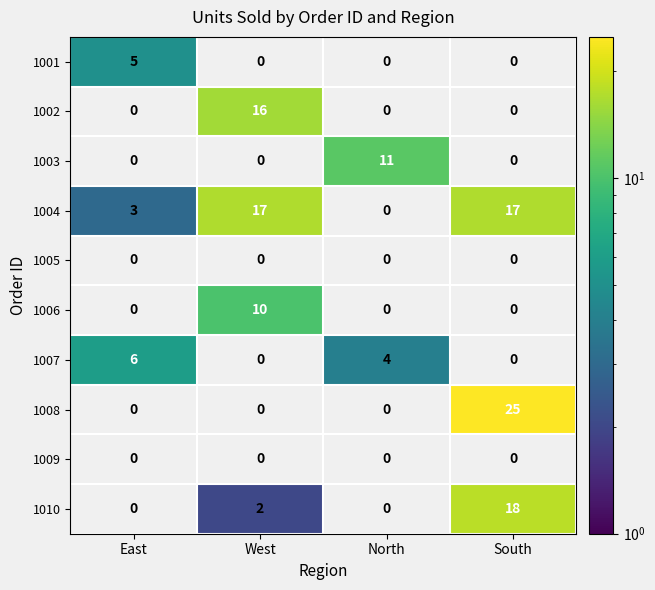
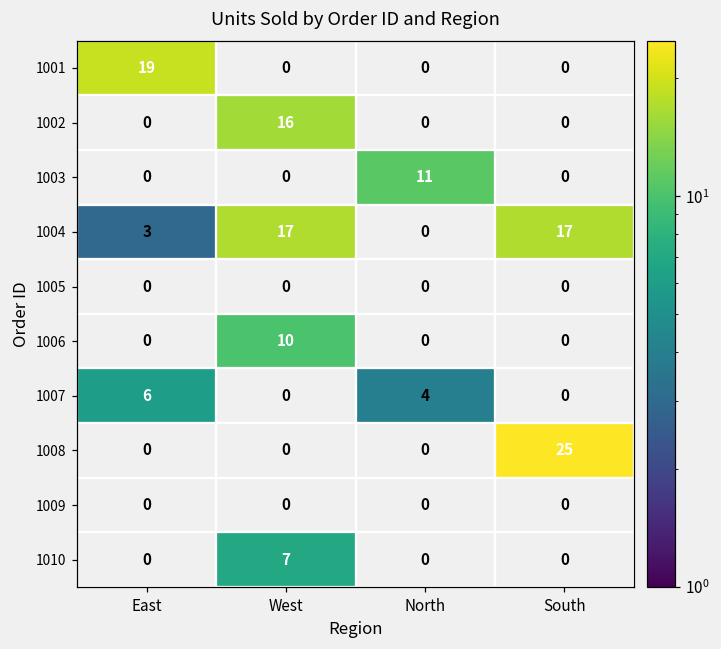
1001, East: 5 -> 19
1010, West: 2 -> 7
1010, South: 18 -> 0
